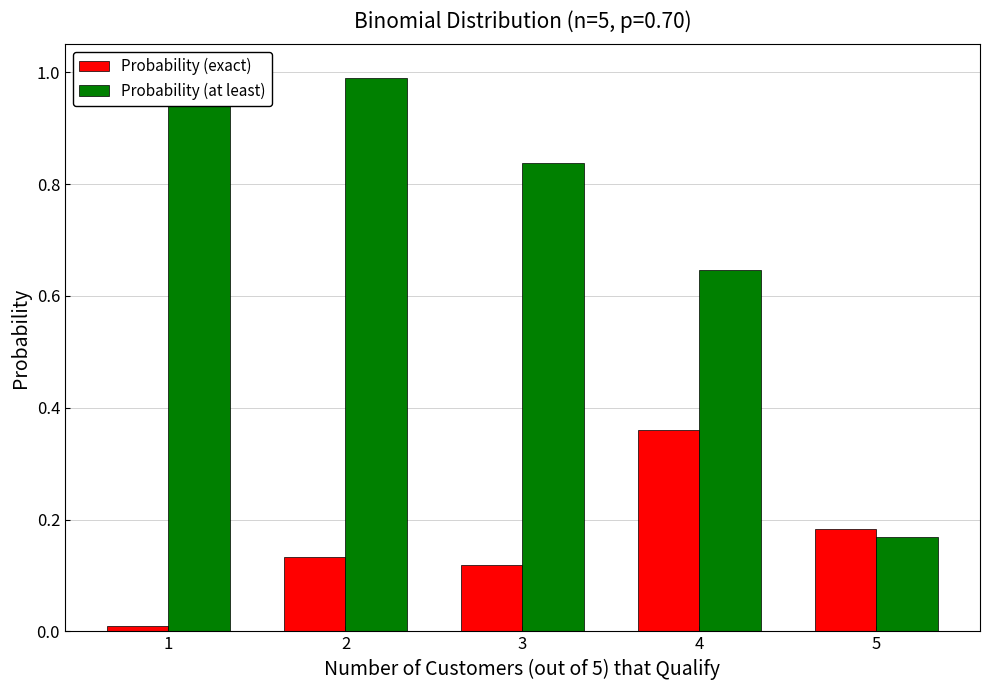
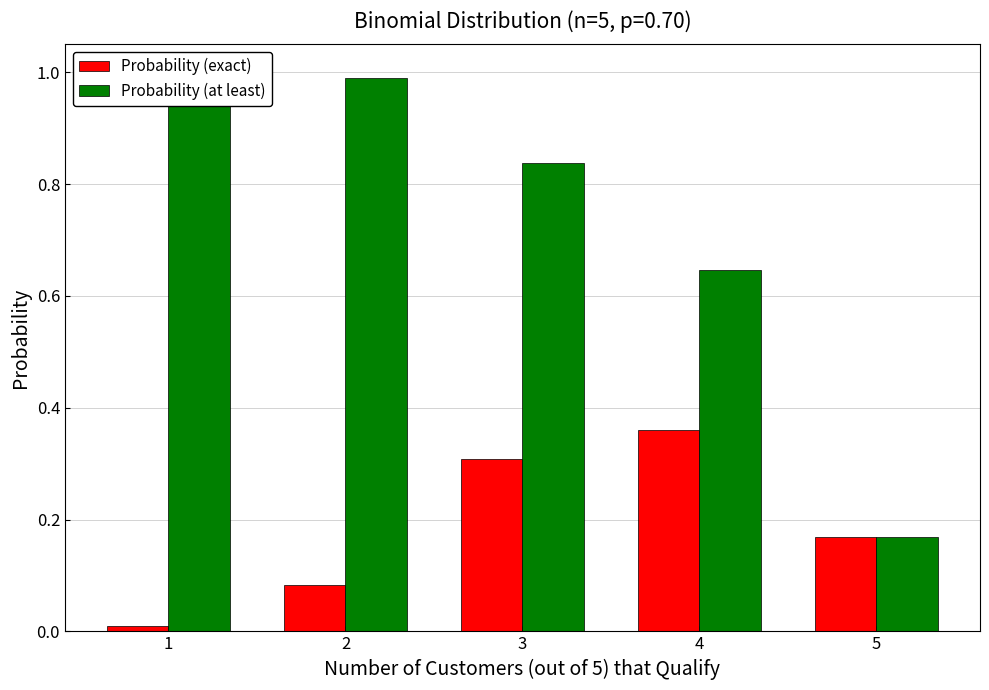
Probability (exact), 2: 0.13 -> 0.08
Probability (exact), 3: 0.12 -> 0.31
Probability (exact), 5: 0.18 -> 0.17
